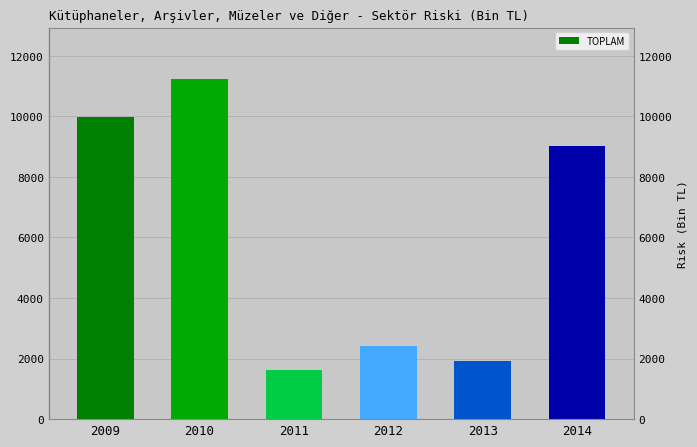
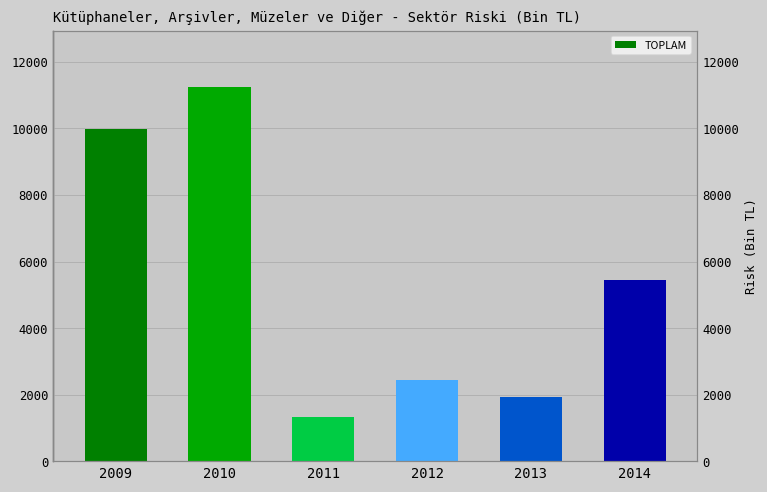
2011: 1600 -> 1300
2014: 9000 -> 5500
